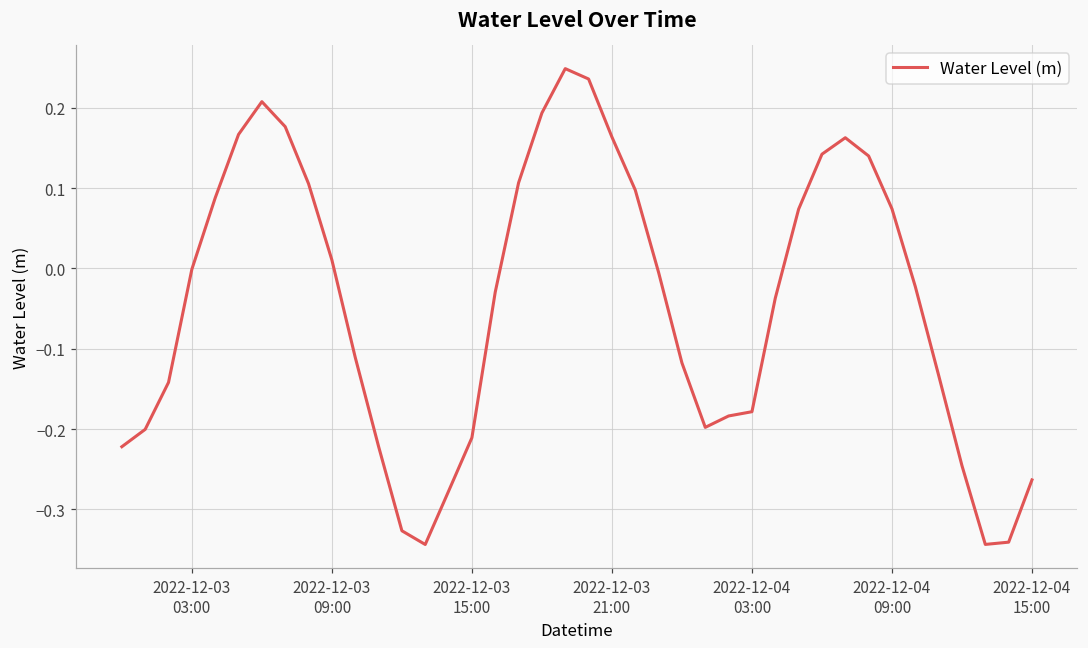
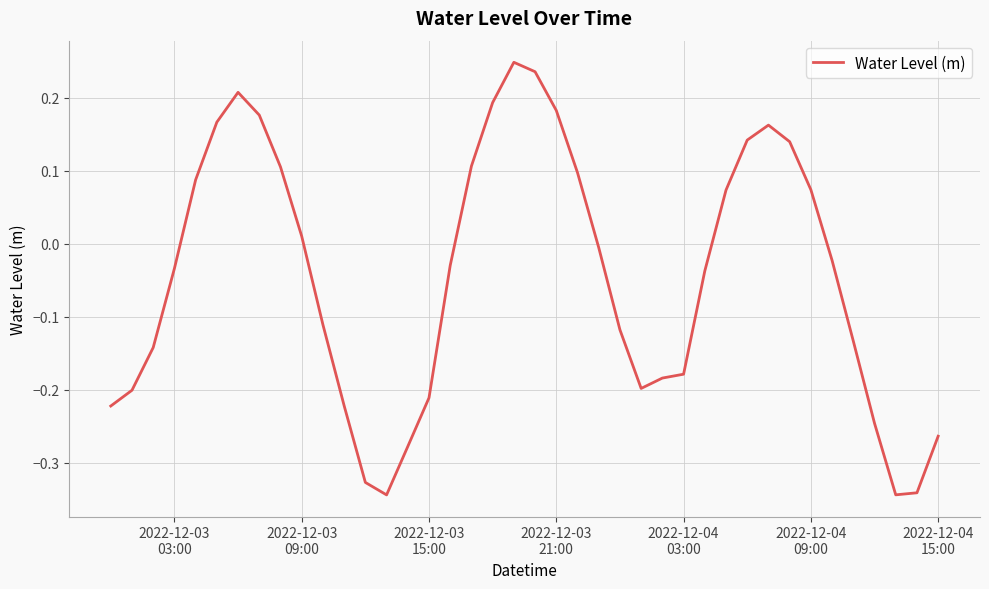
2022-12-03 03:00: 0.00 -> -0.03
2022-12-03 21:00: 0.16 -> 0.18
